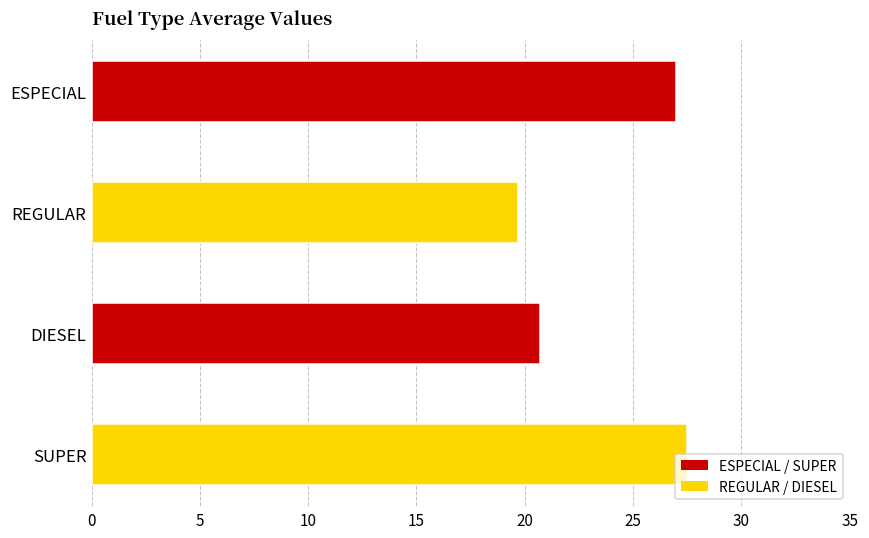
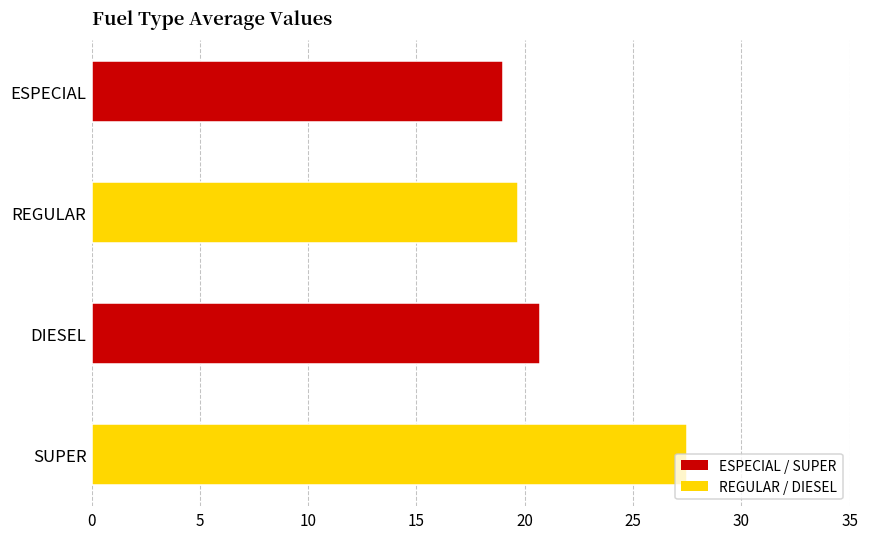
ESPECIAL: 27 -> 19
